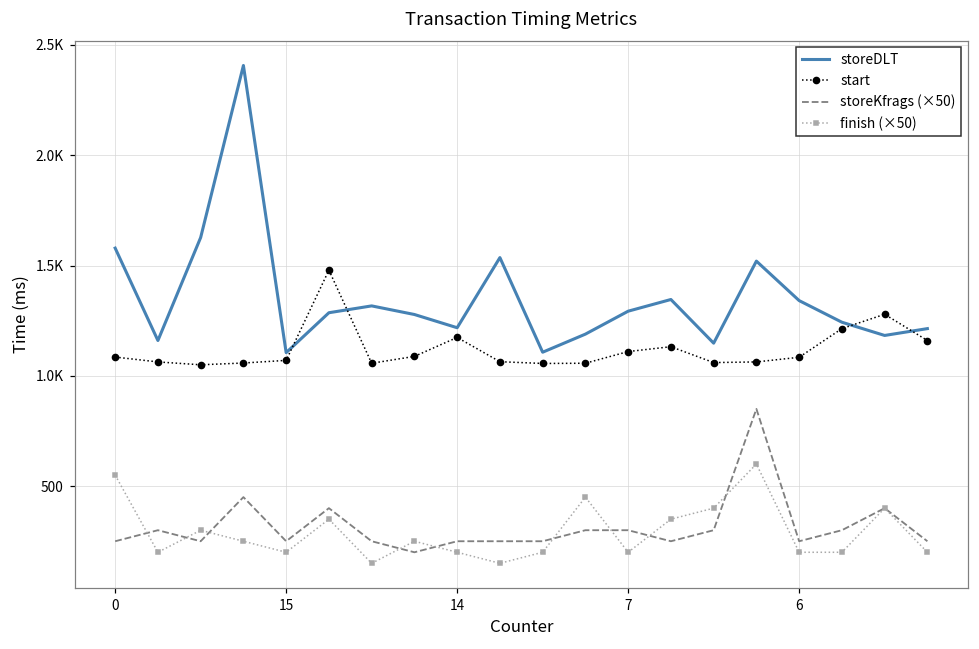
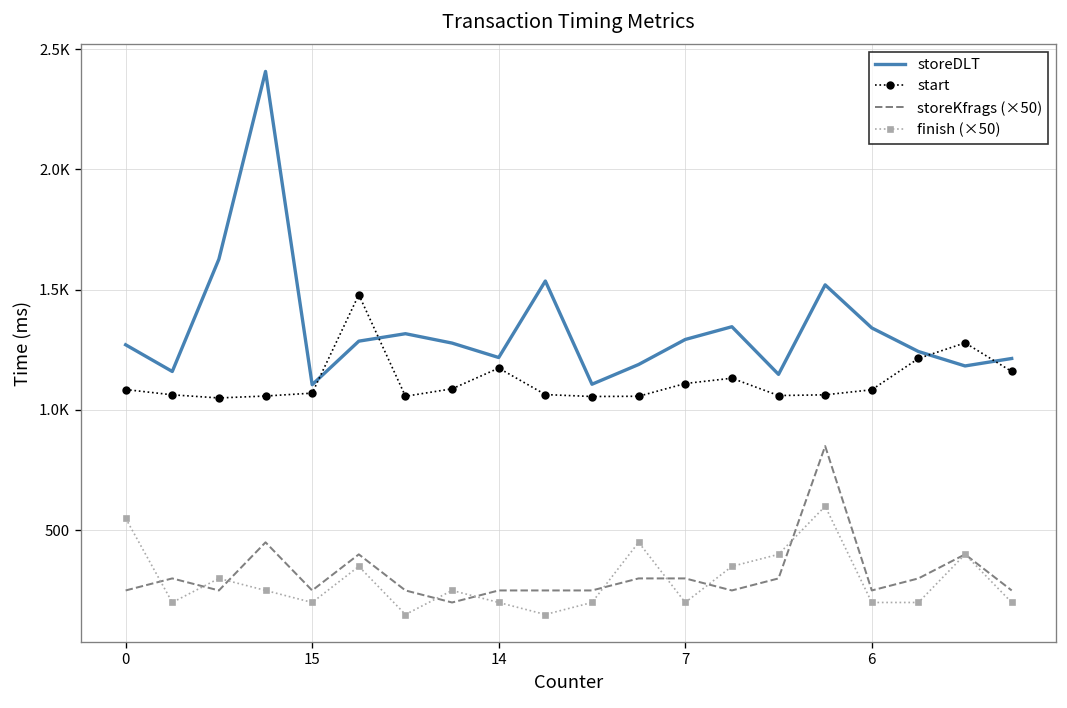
storeDLT, 0: 1580 -> 1270
